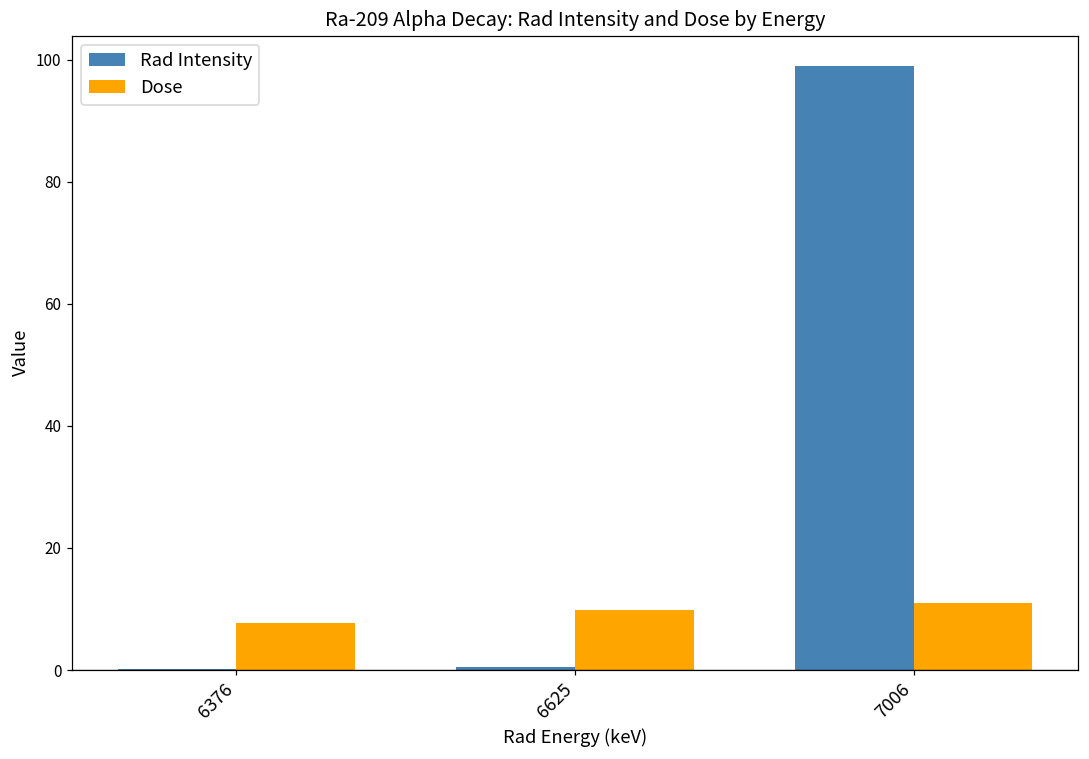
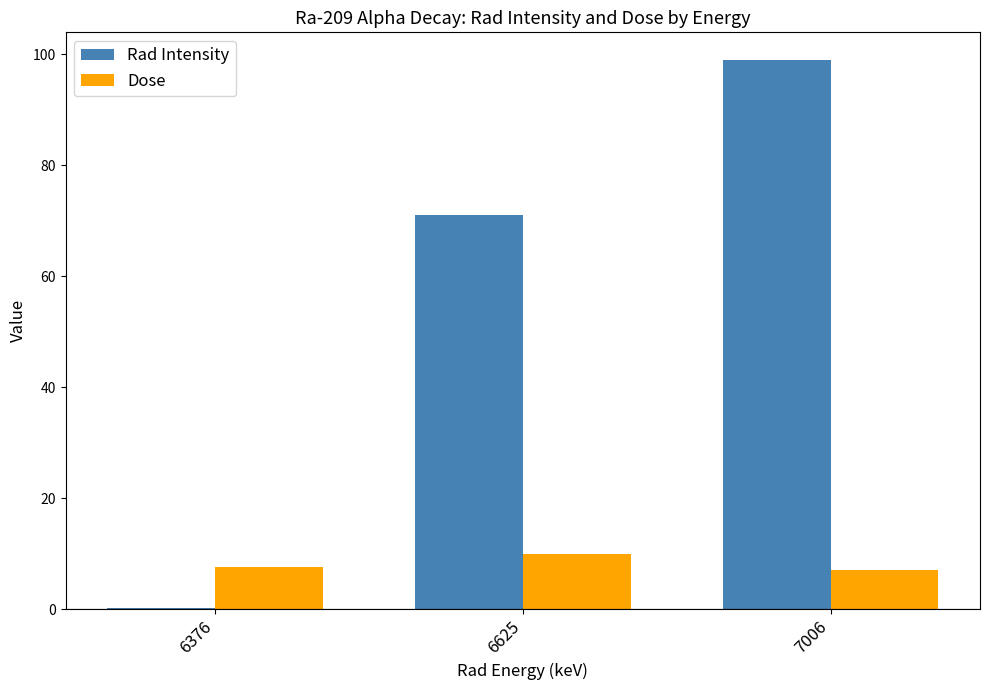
Rad Intensity, 6625: 1 -> 71
Dose, 7006: 11 -> 7
